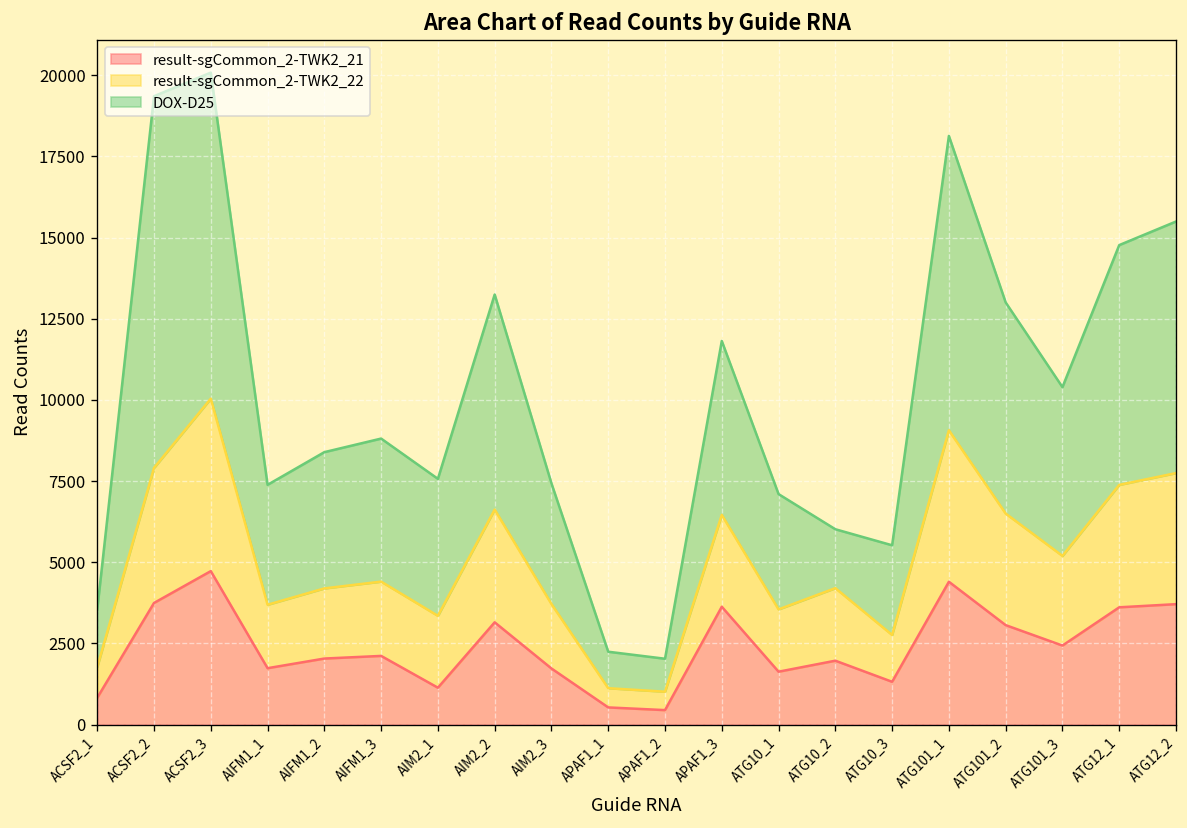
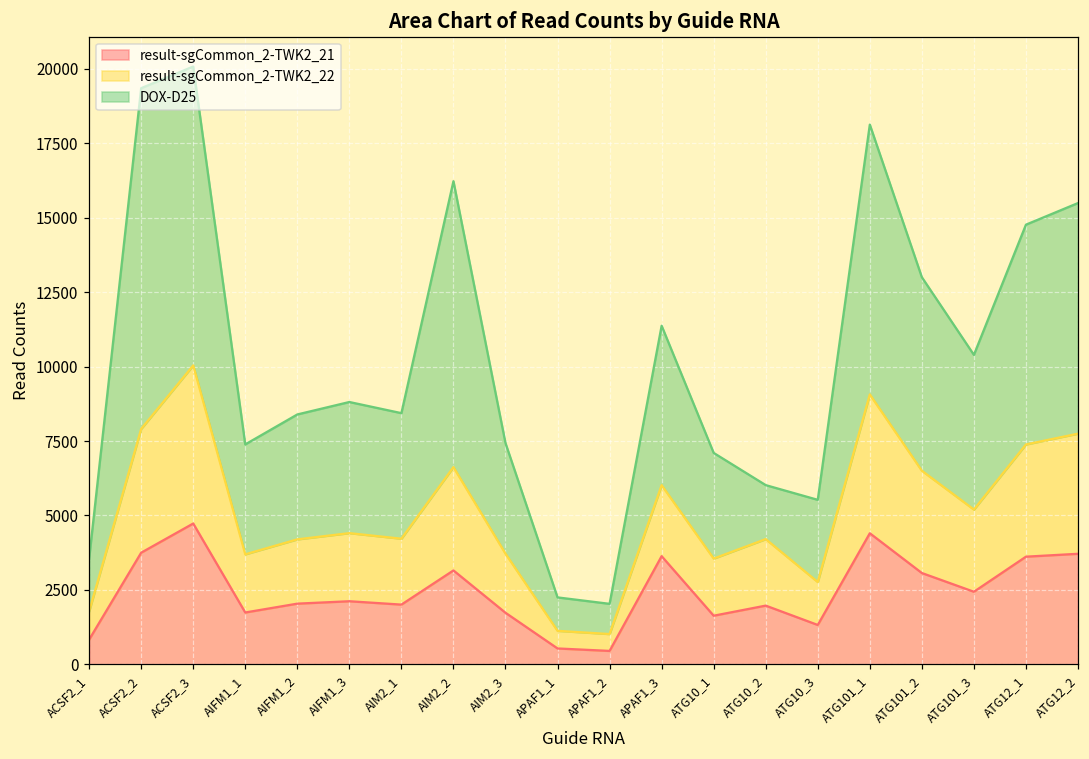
result-sgCommon_2-TWK2_21, AIM2_1: 1100 -> 2000
DOX-D25, AIM2_2: 6600 -> 9600
result-sgCommon_2-TWK2_22, APAF1_3: 2800 -> 2400
